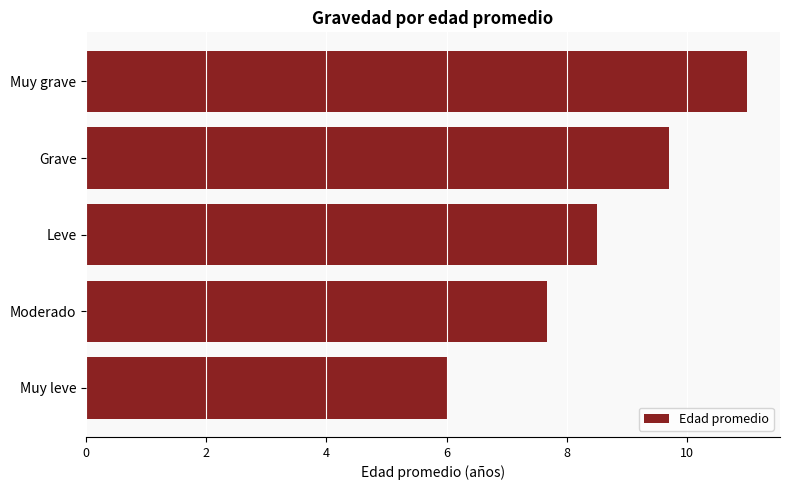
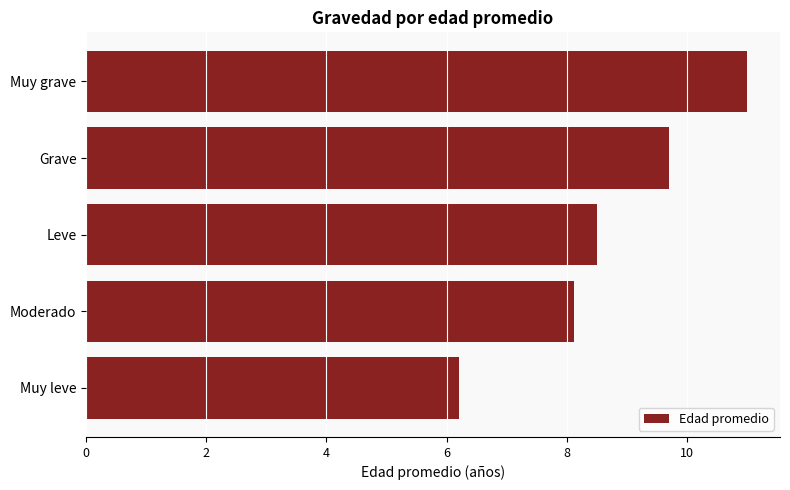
Moderado: 7.7 -> 8.1
Muy leve: 6.0 -> 6.2
